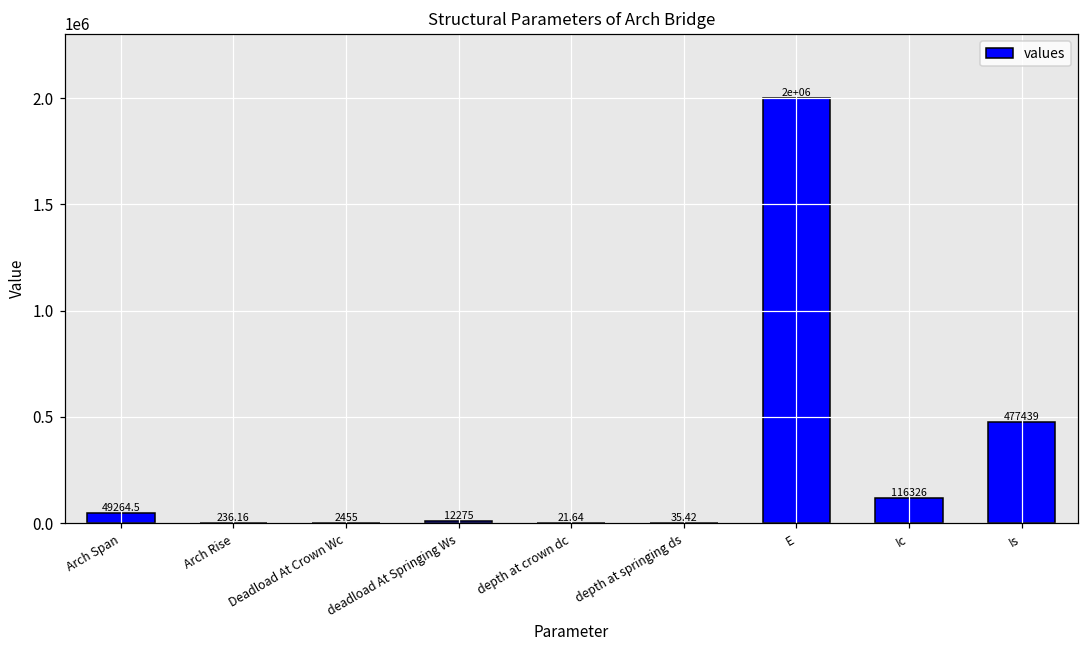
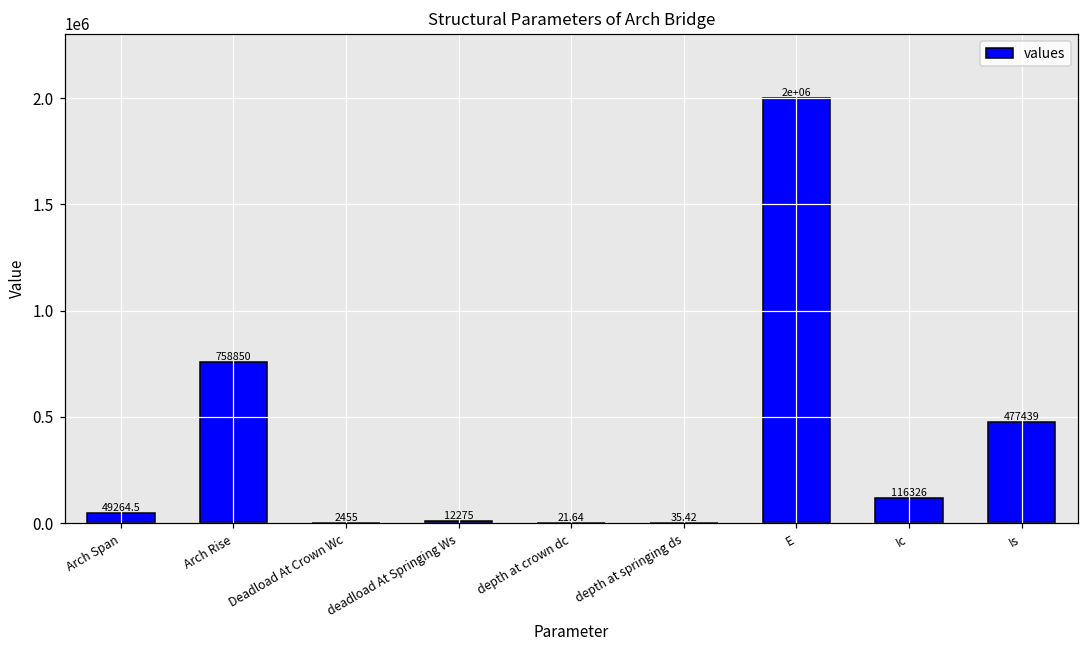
Arch Rise: 236.16 -> 758850
